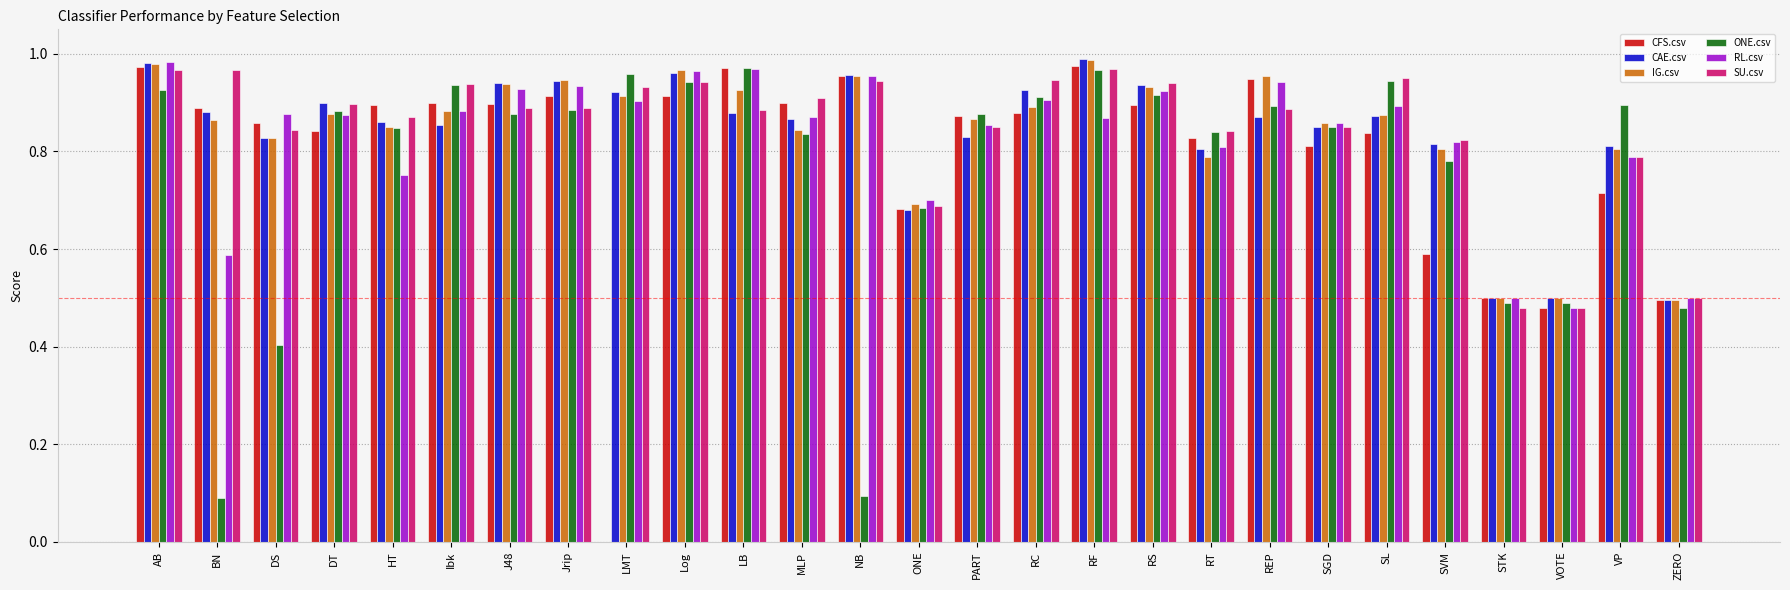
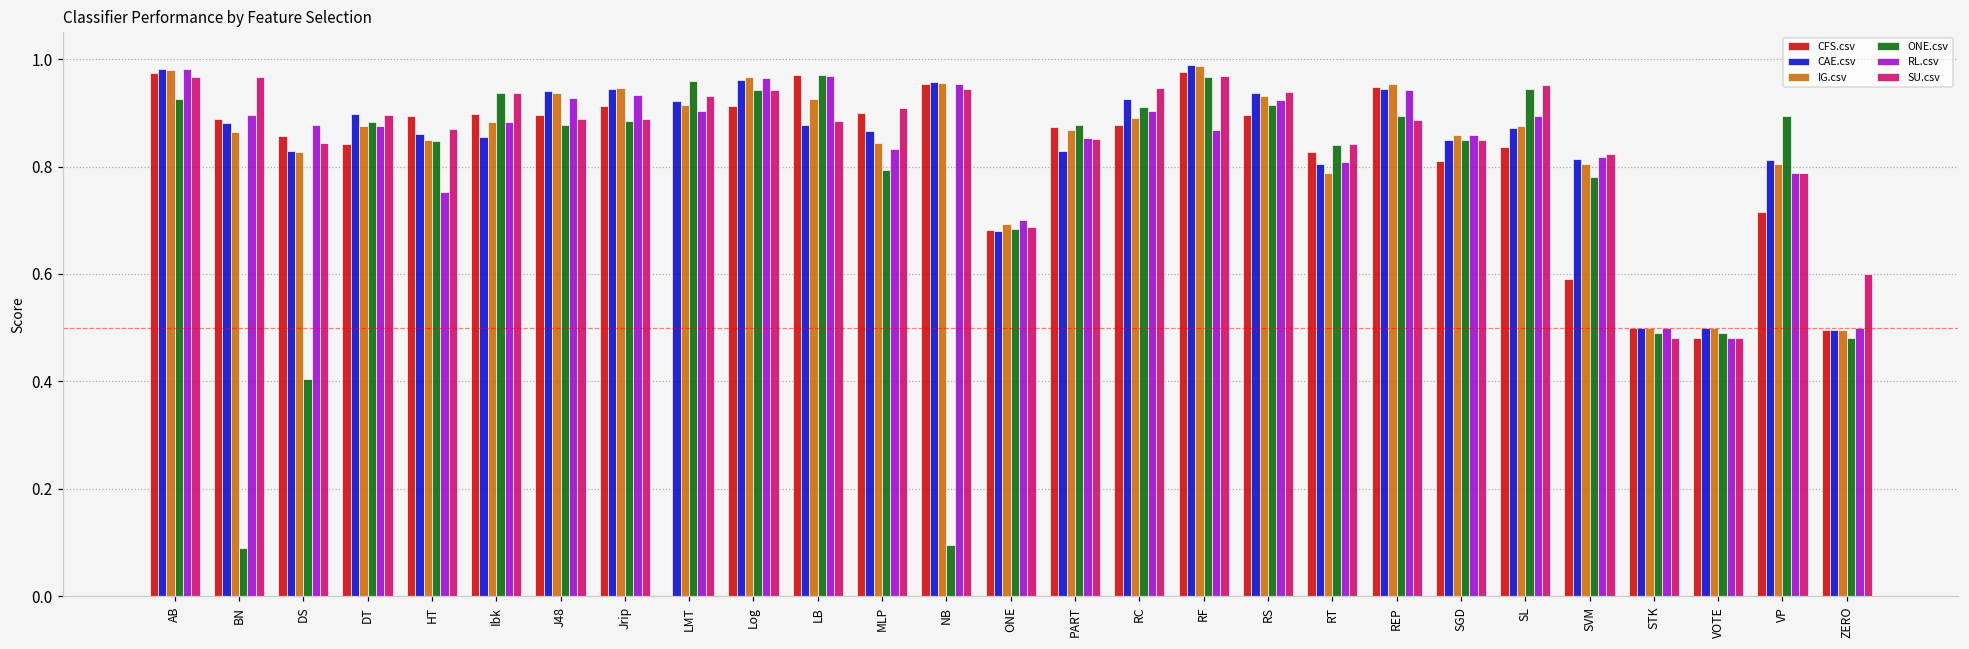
RL.csv, BN: 0.59 -> 0.90
ONE.csv, MLP: 0.84 -> 0.79
RL.csv, MLP: 0.87 -> 0.83
CAE.csv, REP: 0.87 -> 0.94
SU.csv, ZERO: 0.5 -> 0.6
